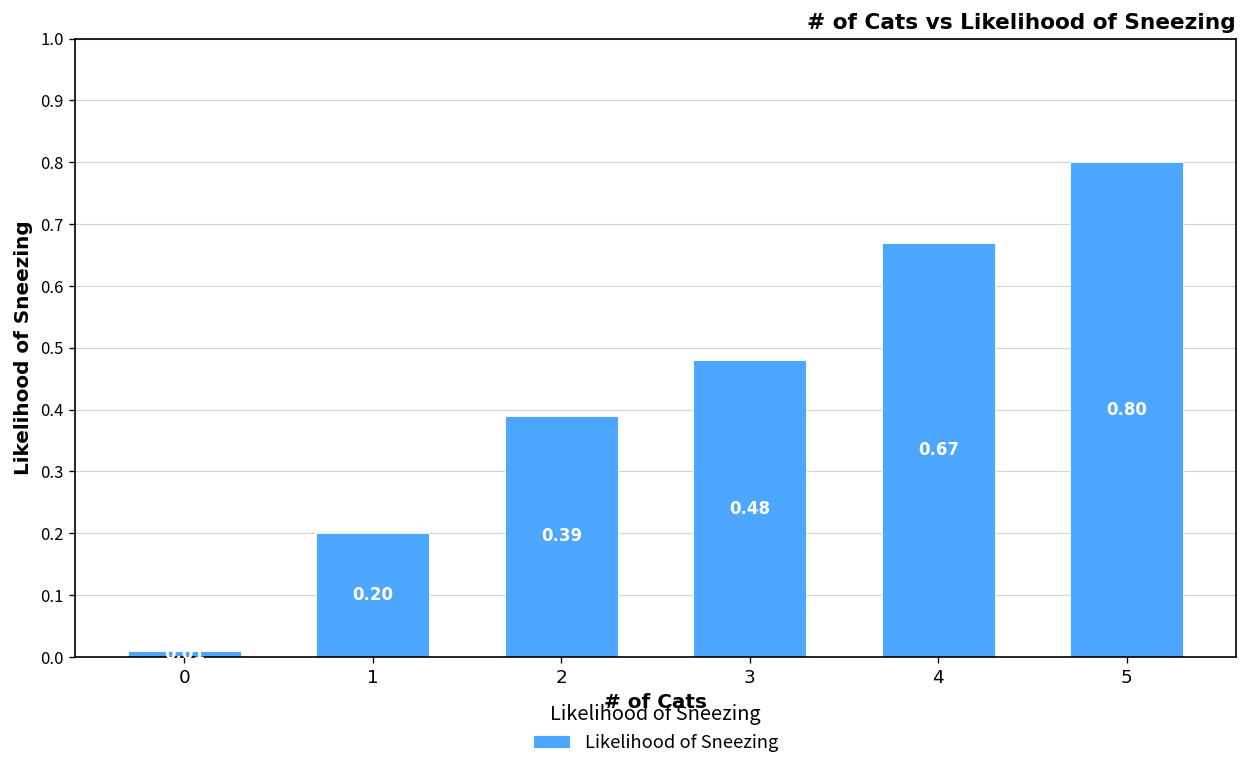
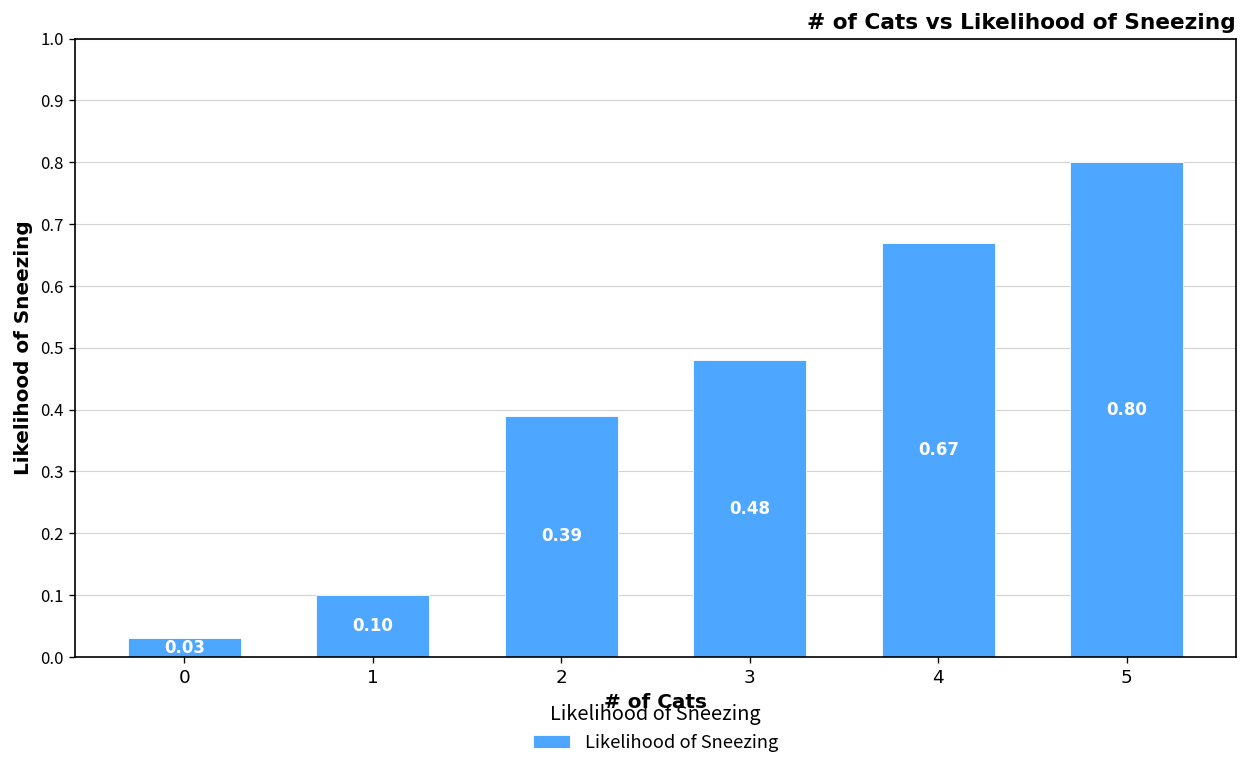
0: 0.01 -> 0.03
1: 0.20 -> 0.10
